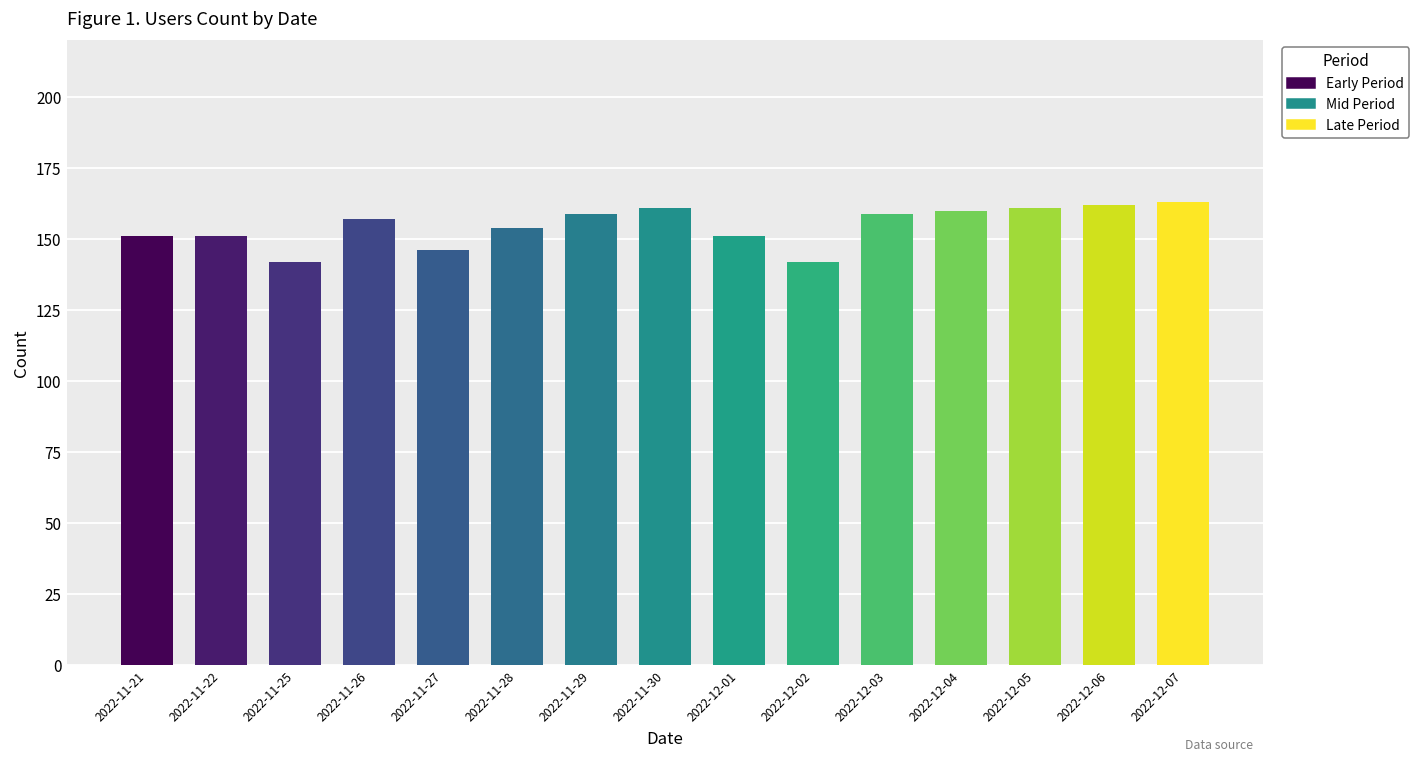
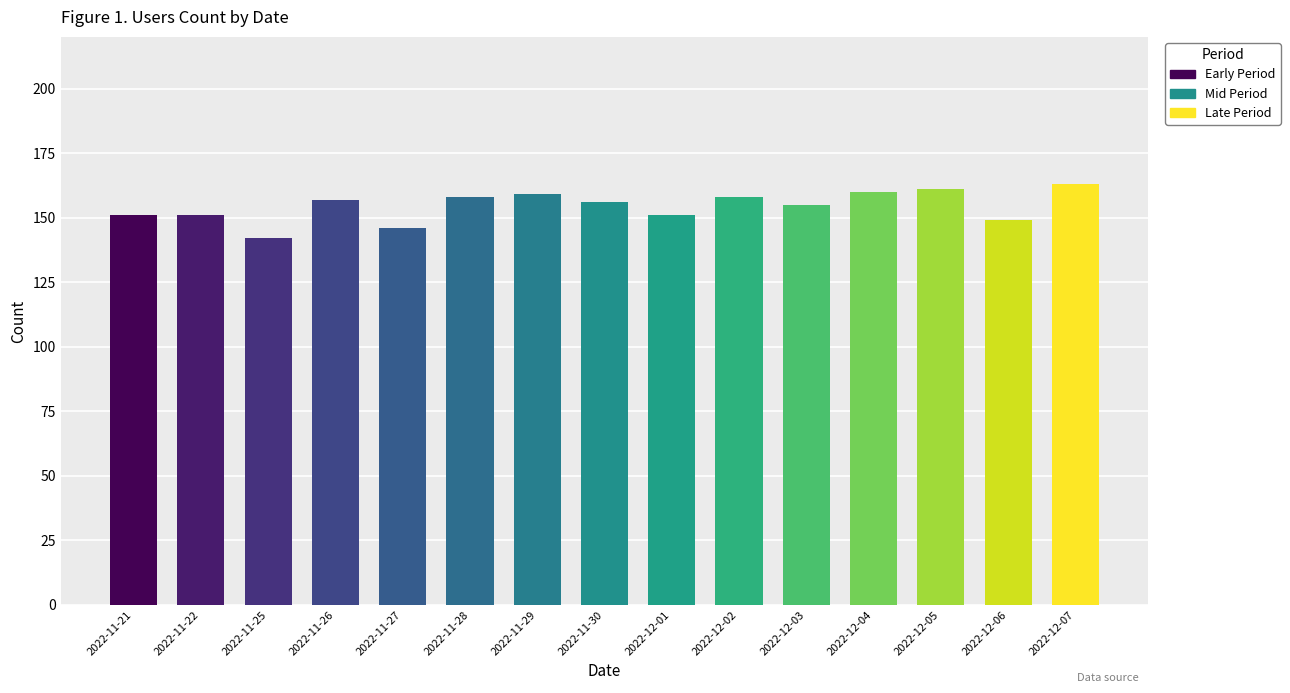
2022-11-28: 154 -> 158
2022-11-30: 161 -> 156
2022-12-02: 142 -> 158
2022-12-03: 159 -> 155
2022-12-06: 162 -> 149
